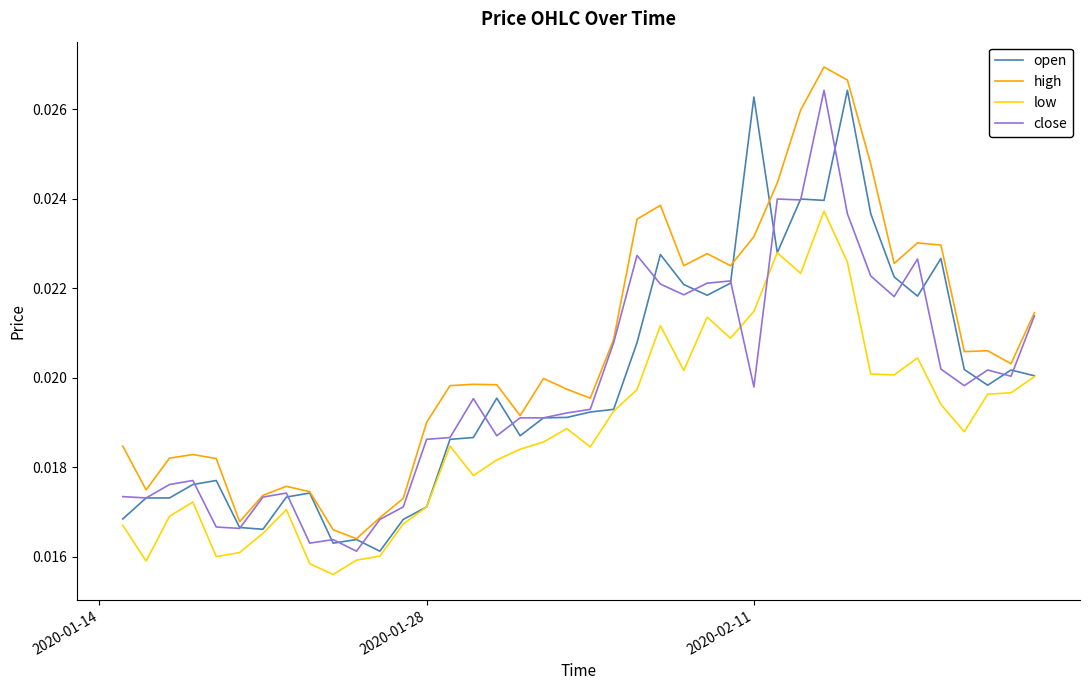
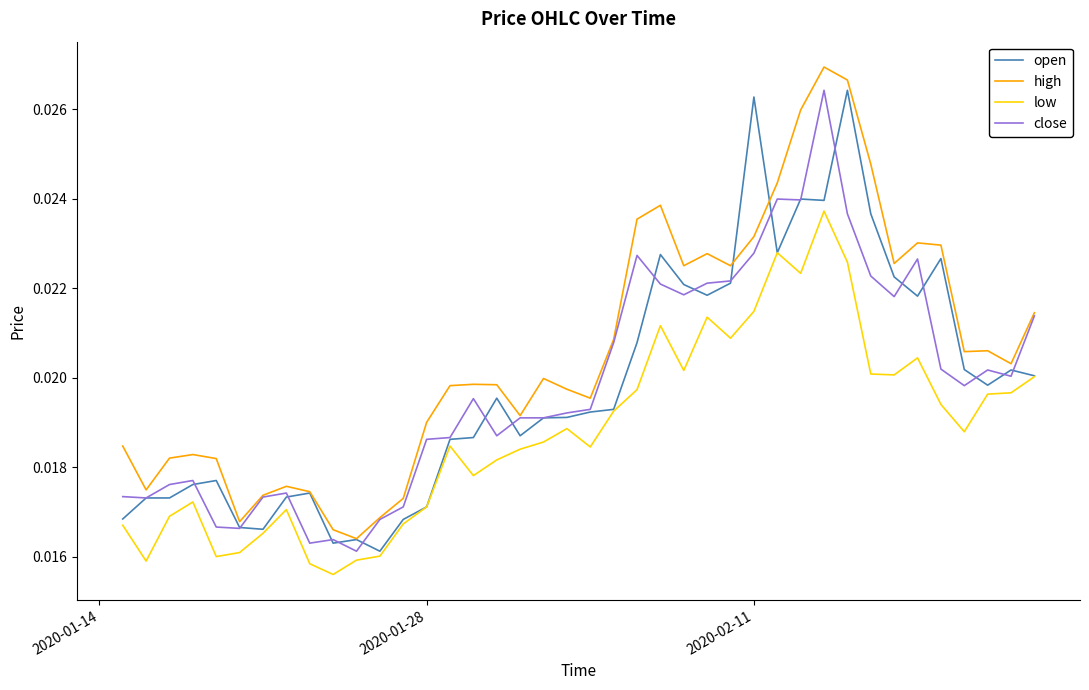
close, 2020-02-11: 0.0198 -> 0.0228
